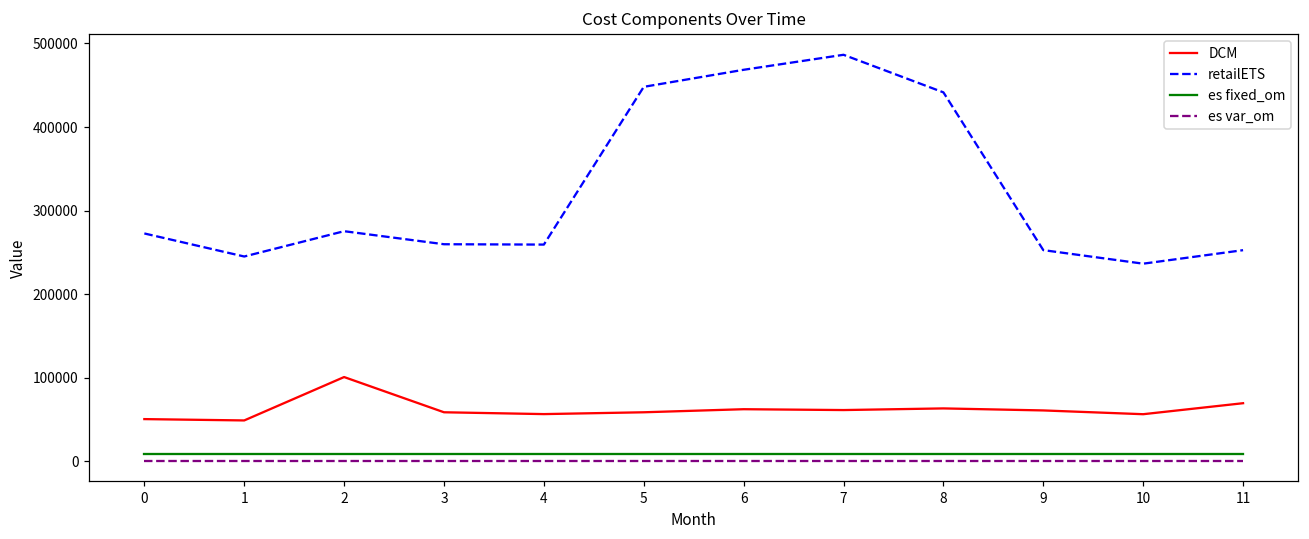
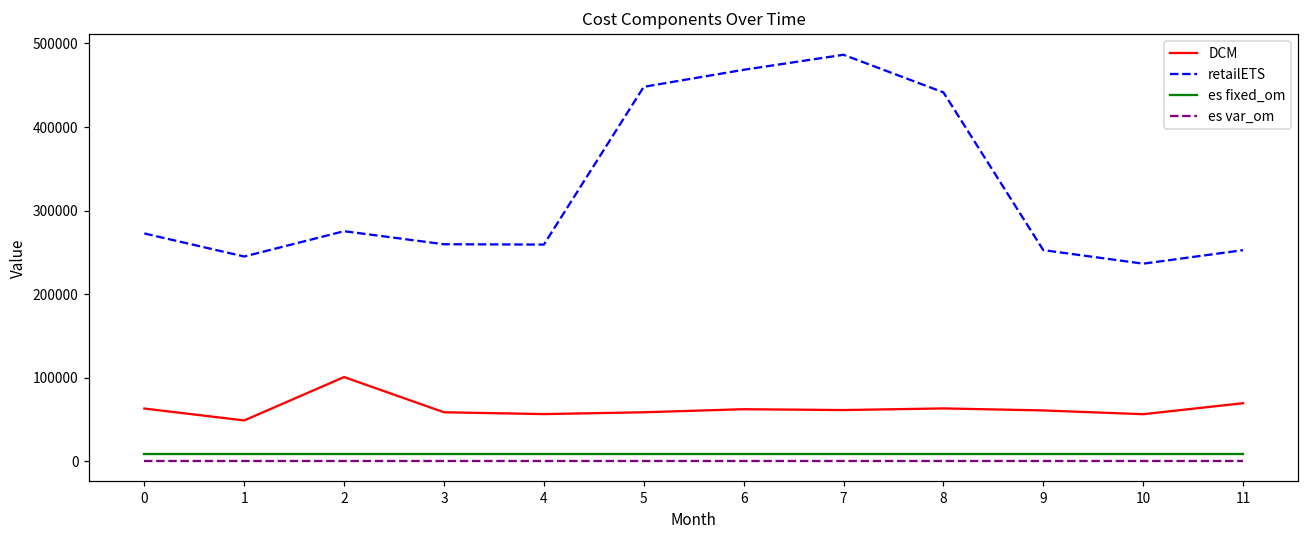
DCM, 0: 50000 -> 60000
